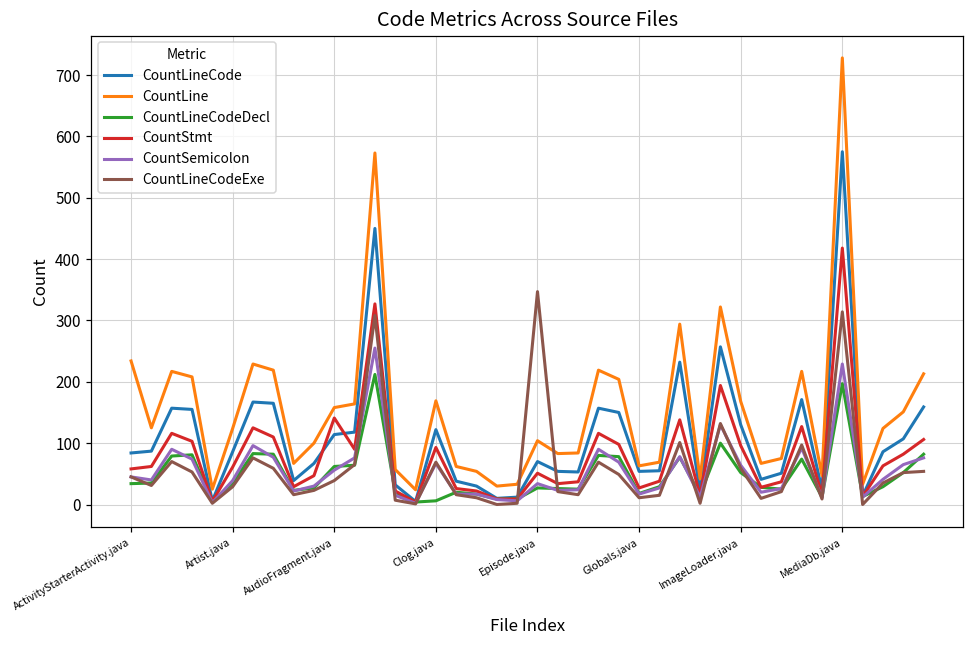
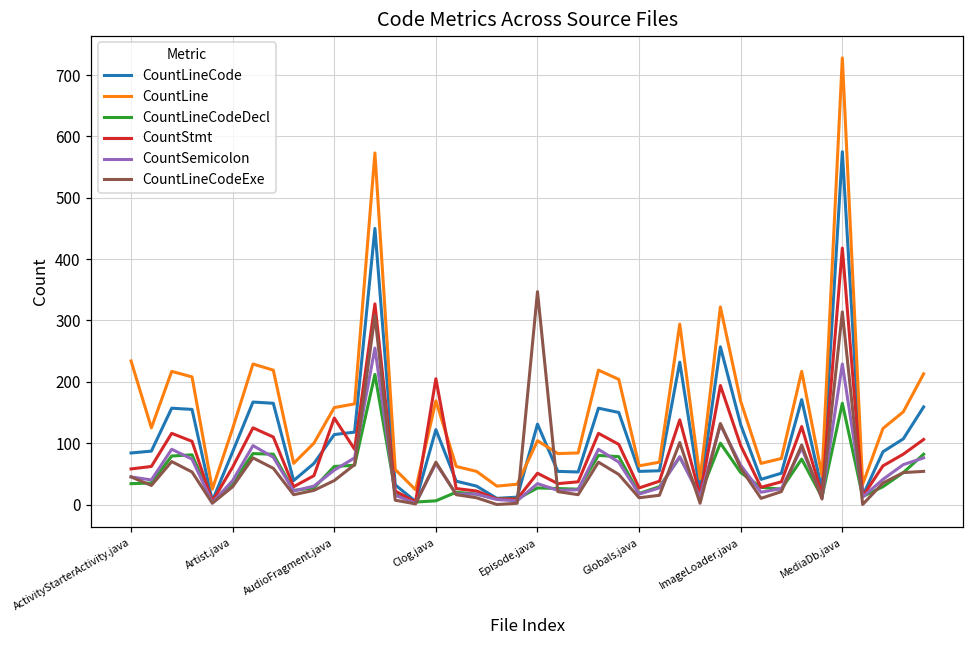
CountStmt, Clog.java: 90 -> 210
CountLineCode, Episode.java: 70 -> 130
CountLineCodeDecl, MediaDb.java: 200 -> 170
